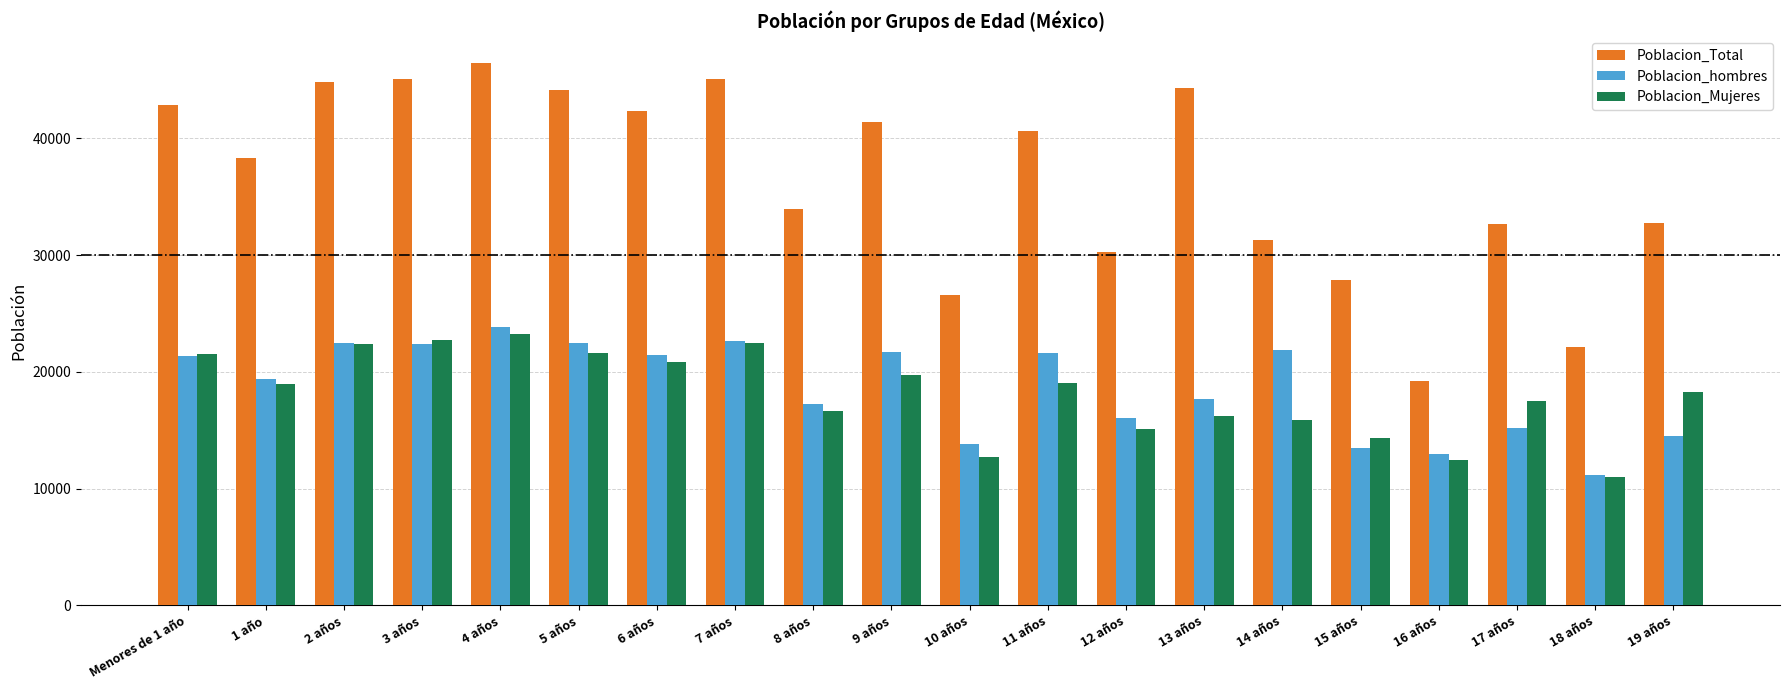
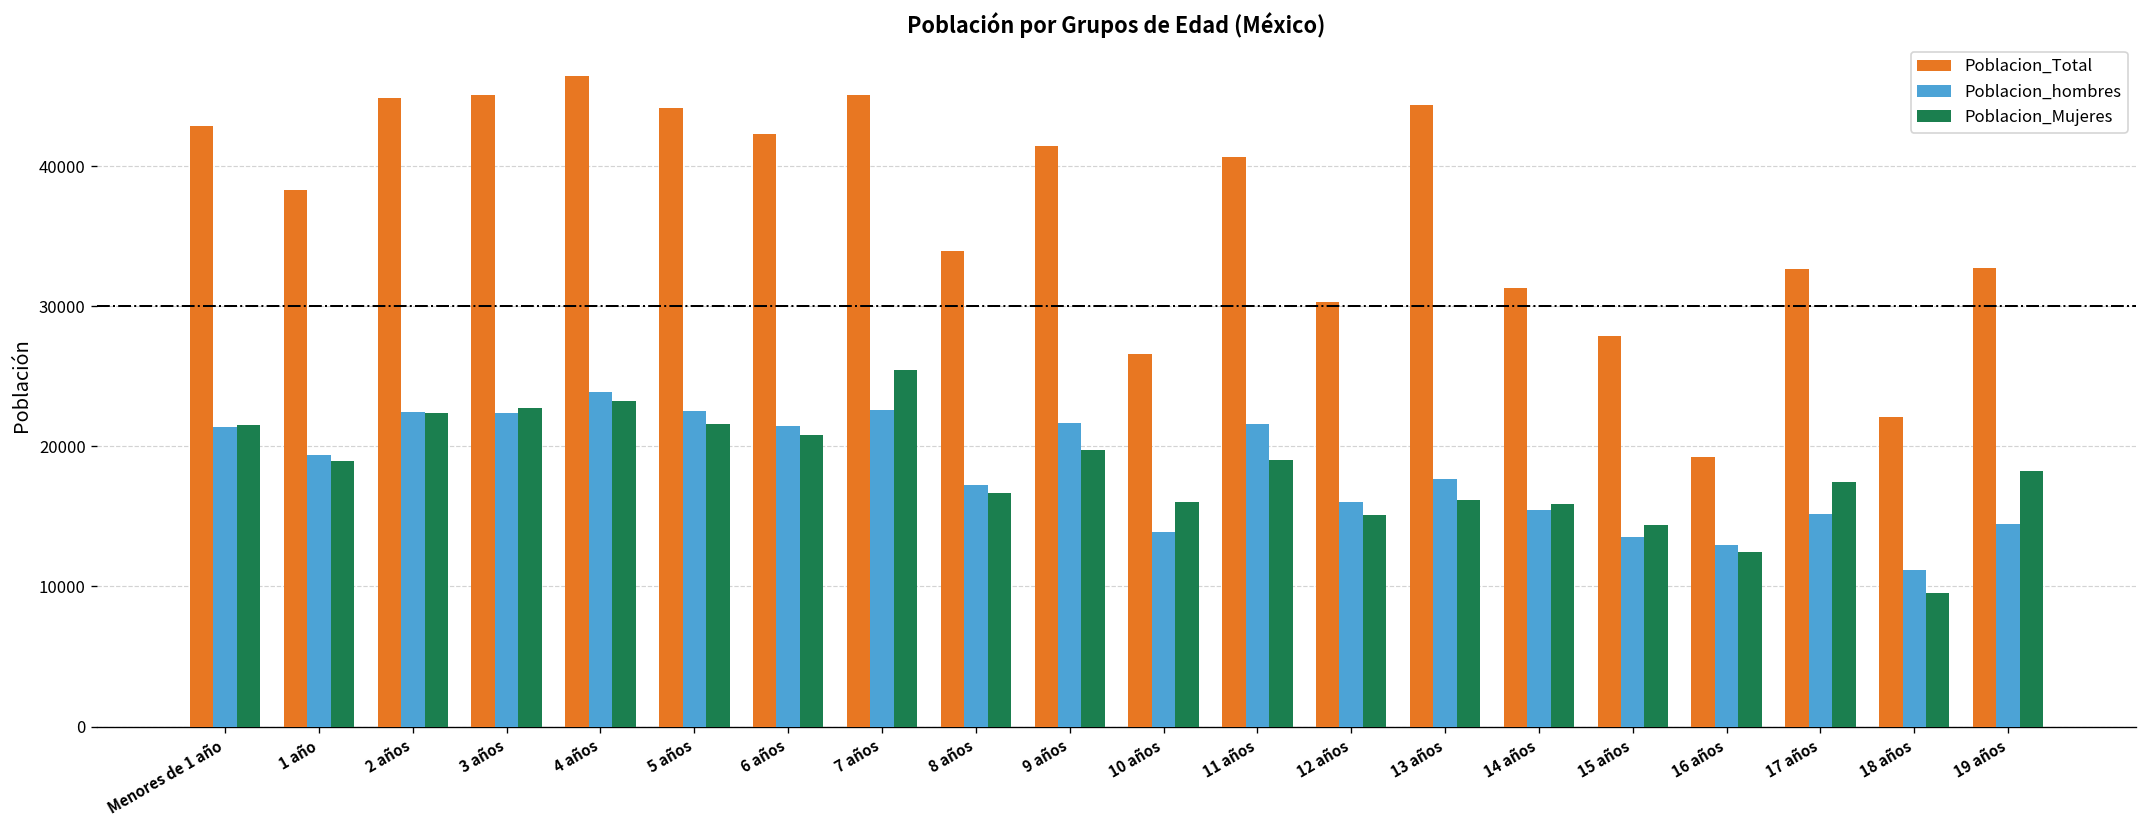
Poblacion_Mujeres, 7 años: 22500 -> 25400
Poblacion_Mujeres, 10 años: 12800 -> 16000
Poblacion_hombres, 14 años: 21900 -> 15400
Poblacion_Mujeres, 18 años: 11000 -> 9500
